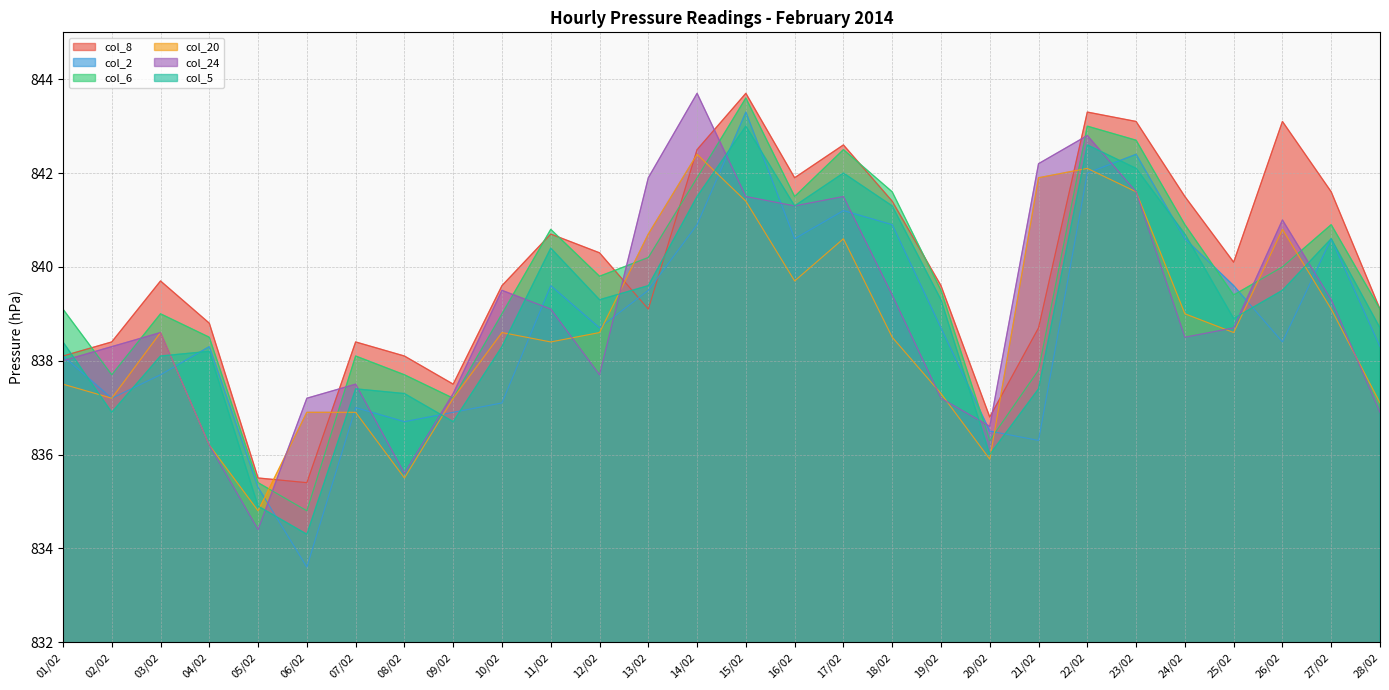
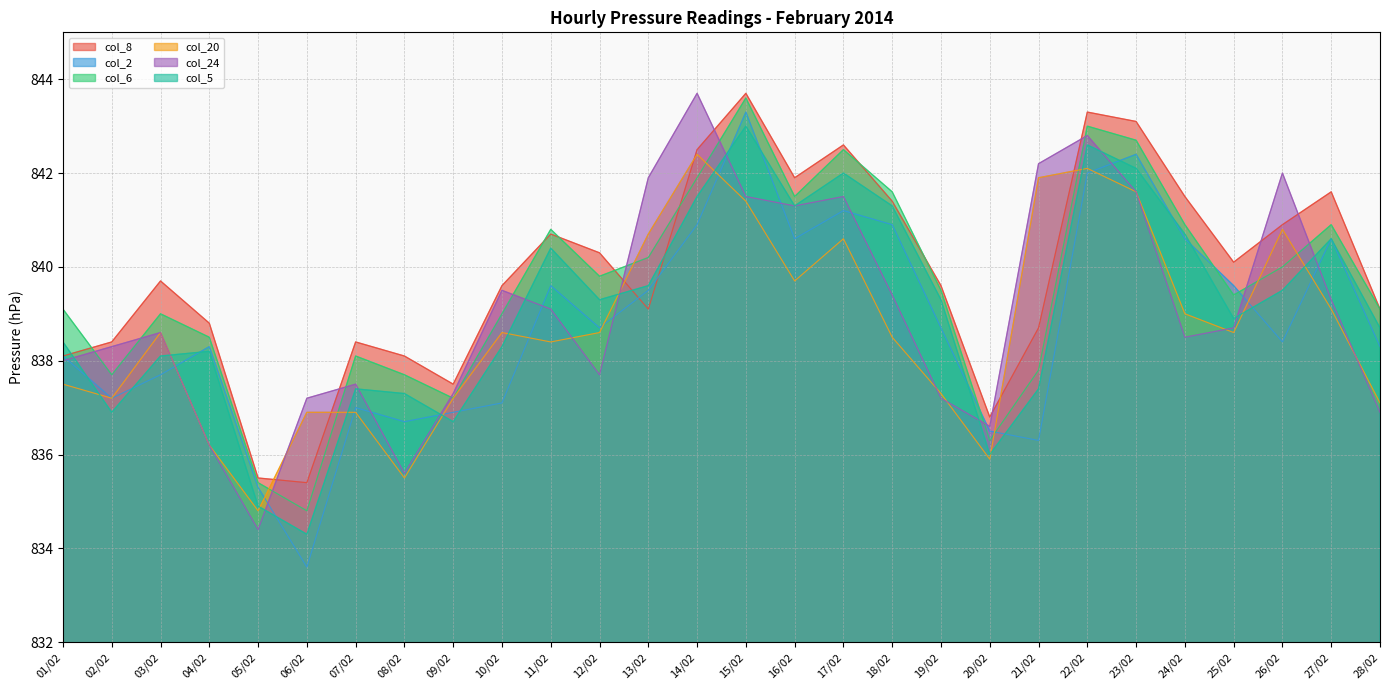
col_8, 26/02: 843.1 -> 840.9
col_24, 26/02: 841 -> 842
